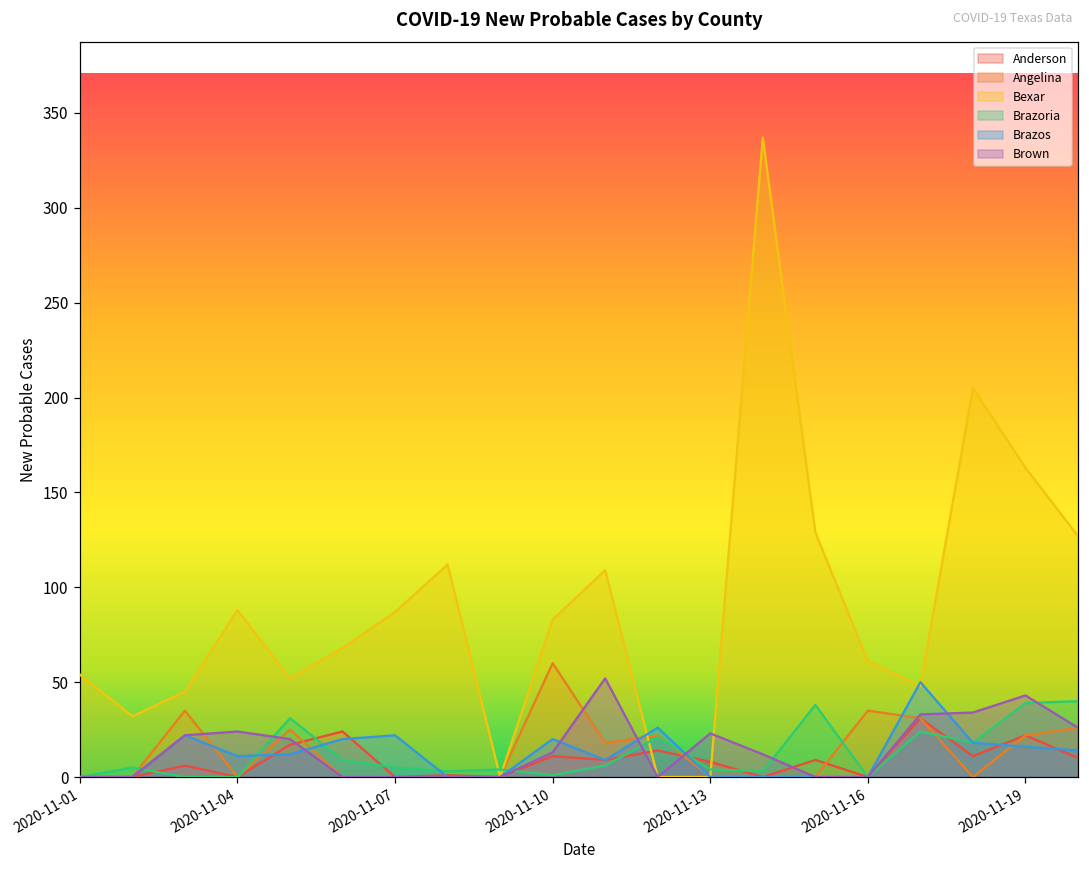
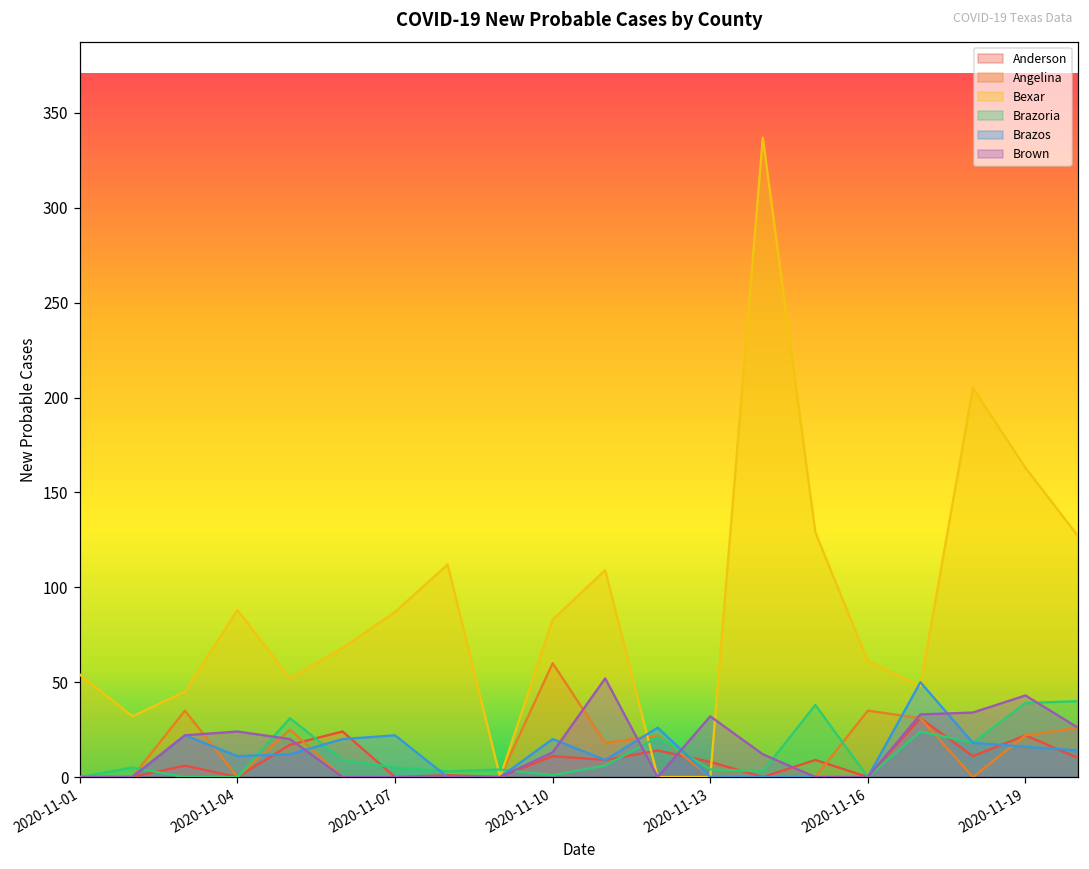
Brown, 2020-11-13: 23 -> 32
